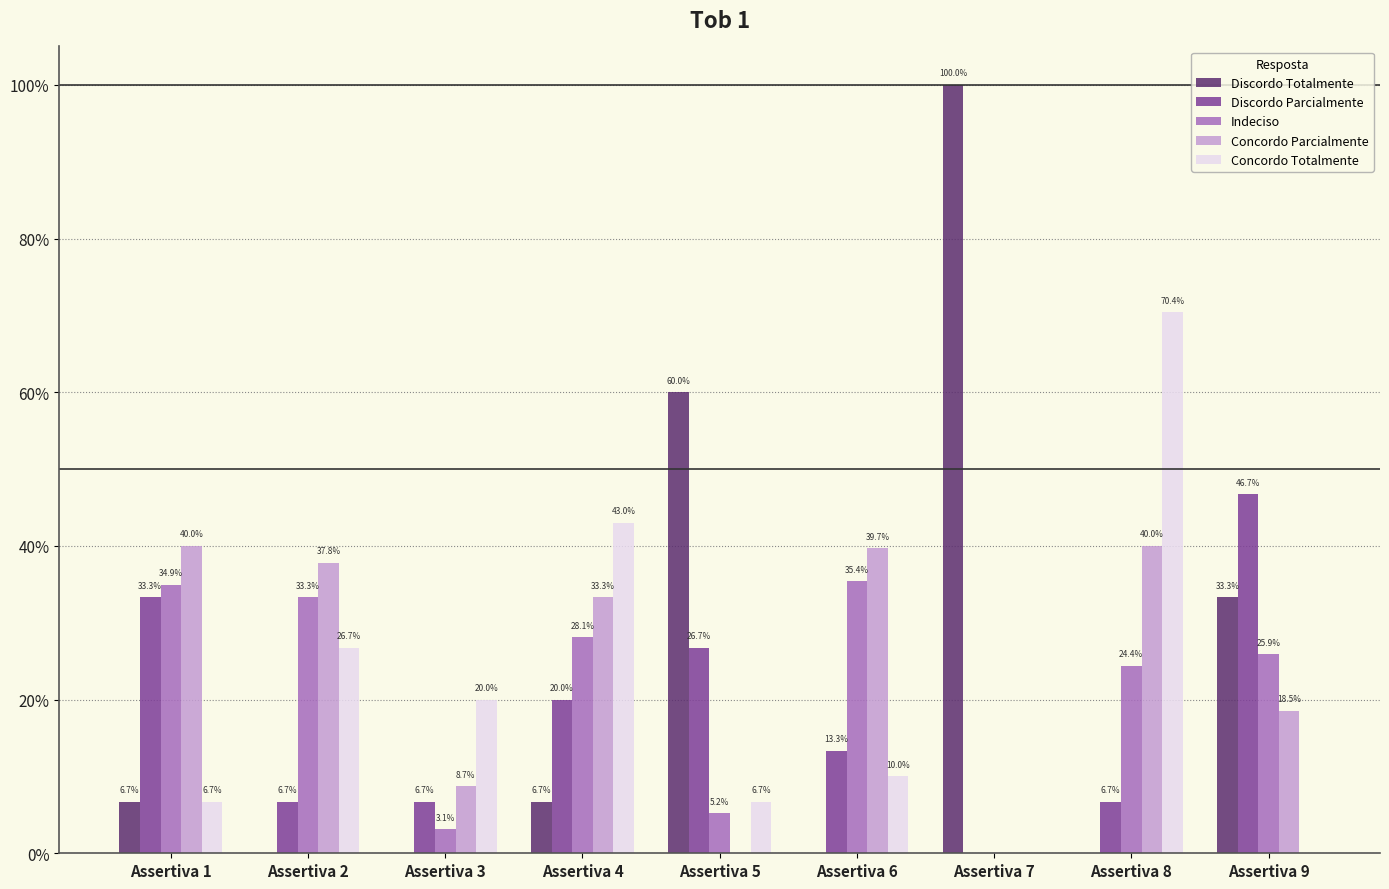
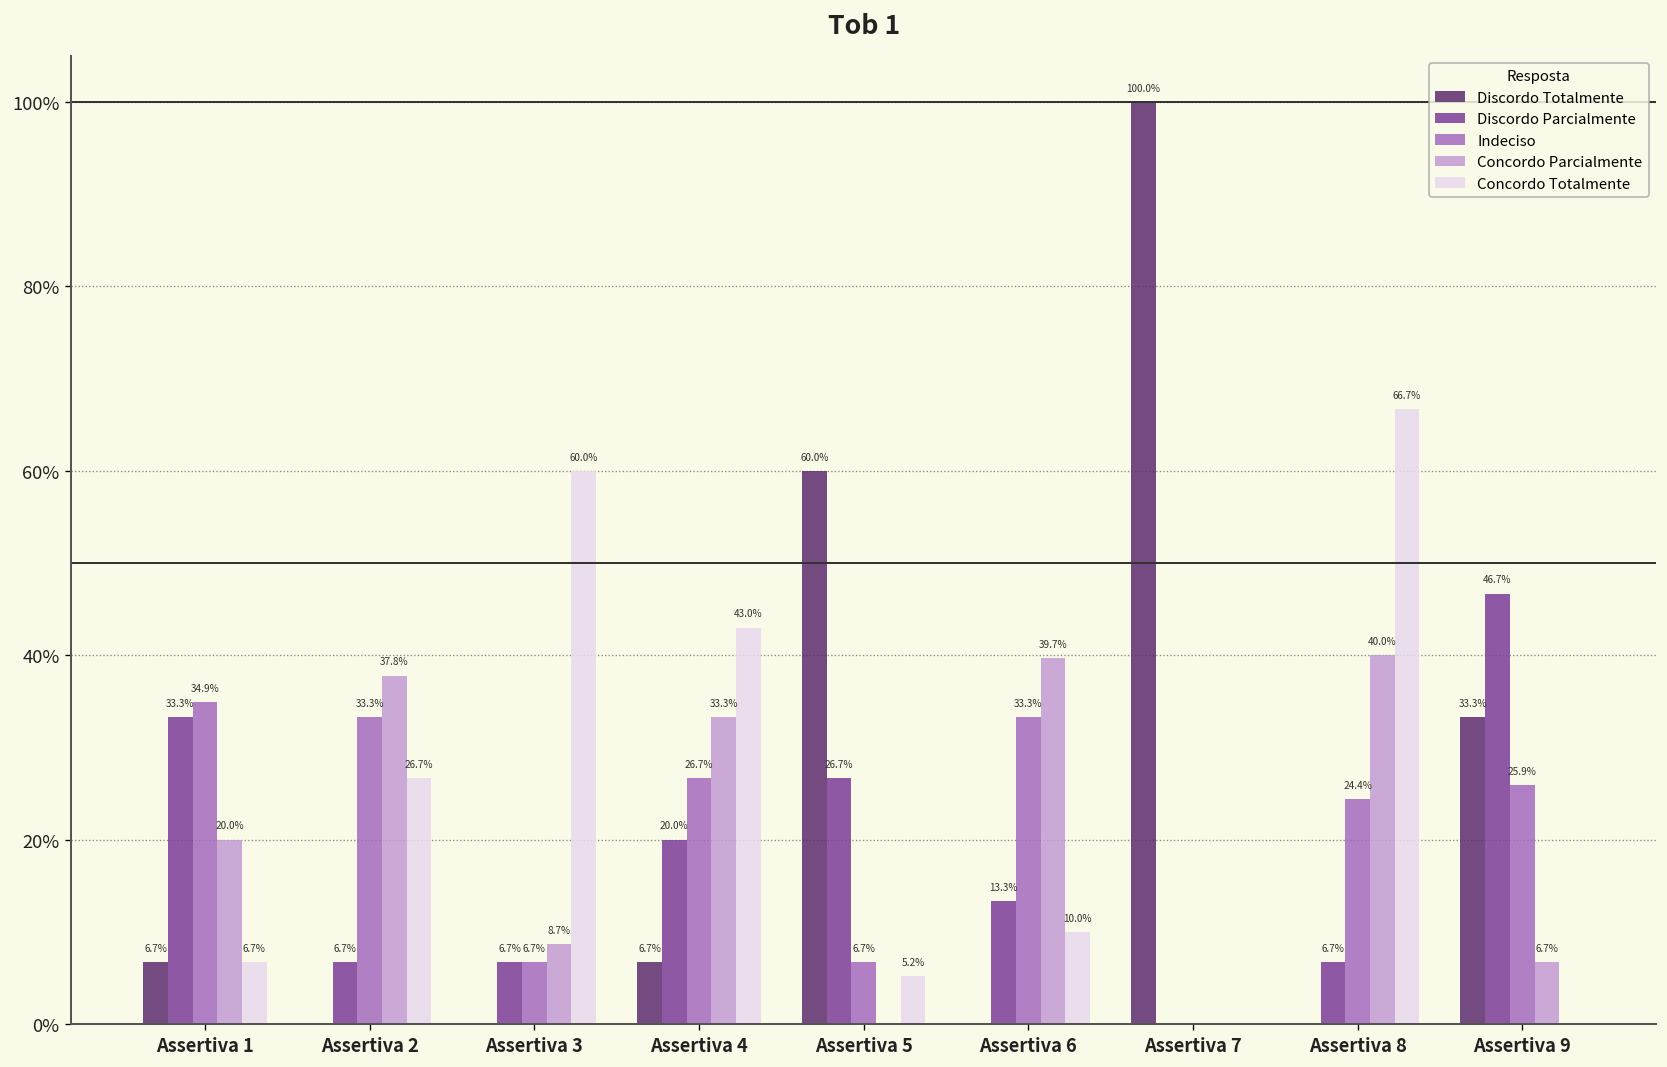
Concordo Parcialmente, Assertiva 1: 40.0% -> 20.0%
Indeciso, Assertiva 3: 3.1% -> 6.7%
Concordo Totalmente, Assertiva 3: 20.0% -> 60.0%
Indeciso, Assertiva 4: 28.1% -> 26.7%
Indeciso, Assertiva 5: 5.2% -> 6.7%
Concordo Totalmente, Assertiva 5: 6.7% -> 5.2%
Indeciso, Assertiva 6: 35.4% -> 33.3%
Concordo Totalmente, Assertiva 8: 70.4% -> 66.7%
Concordo Parcialmente, Assertiva 9: 18.5% -> 6.7%
